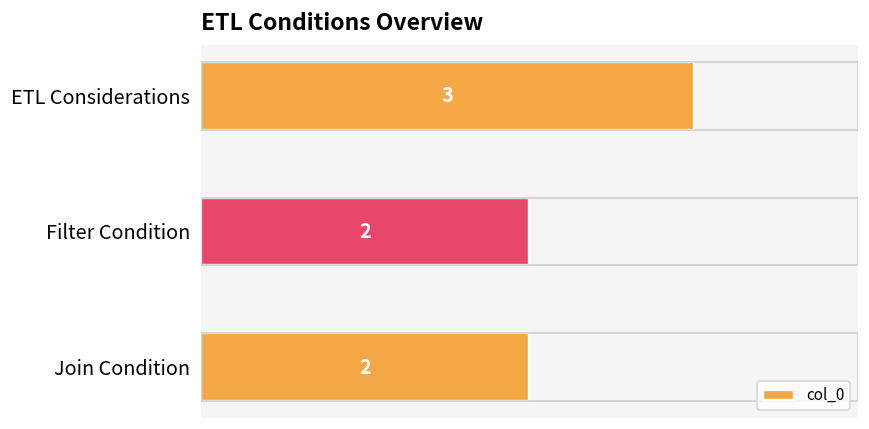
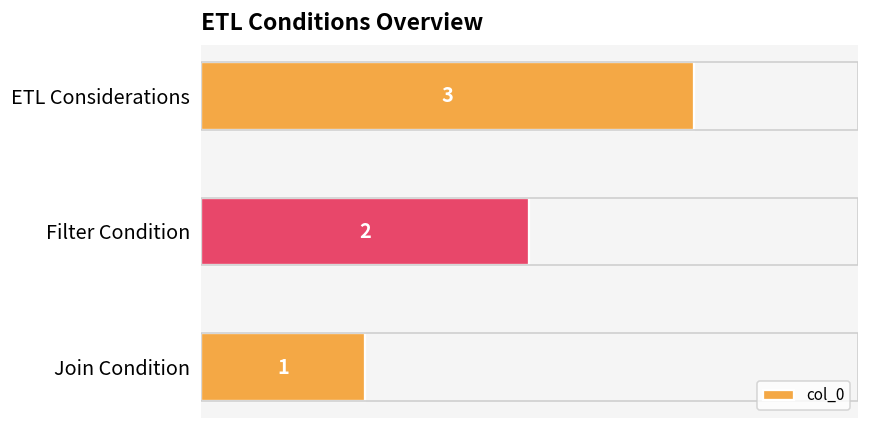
Join Condition: 2 -> 1
